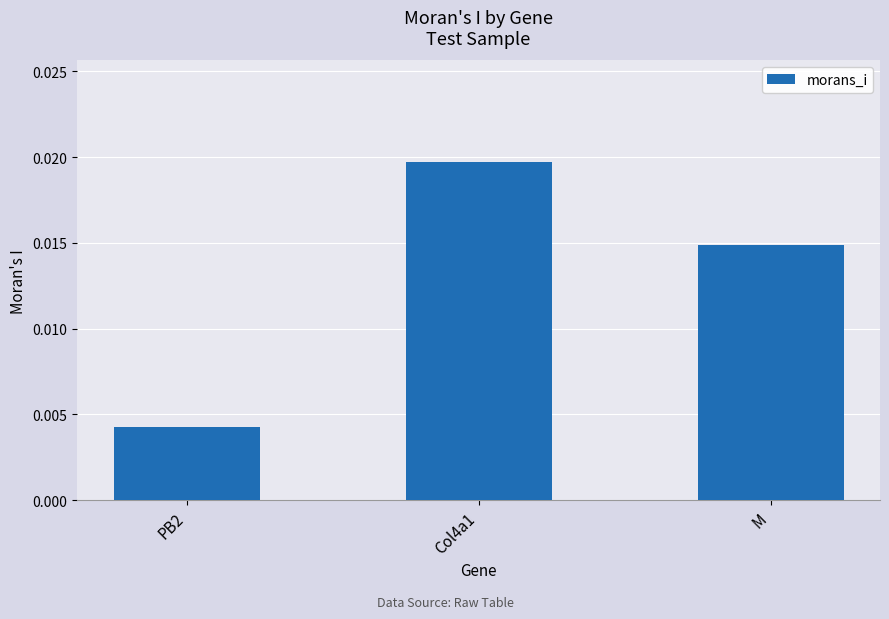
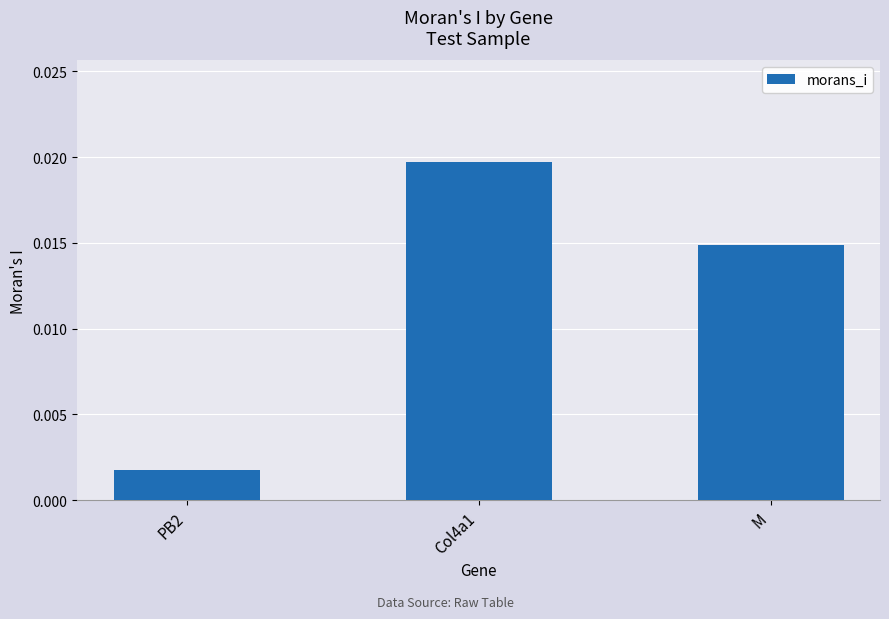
PB2: 0.0043 -> 0.0017
